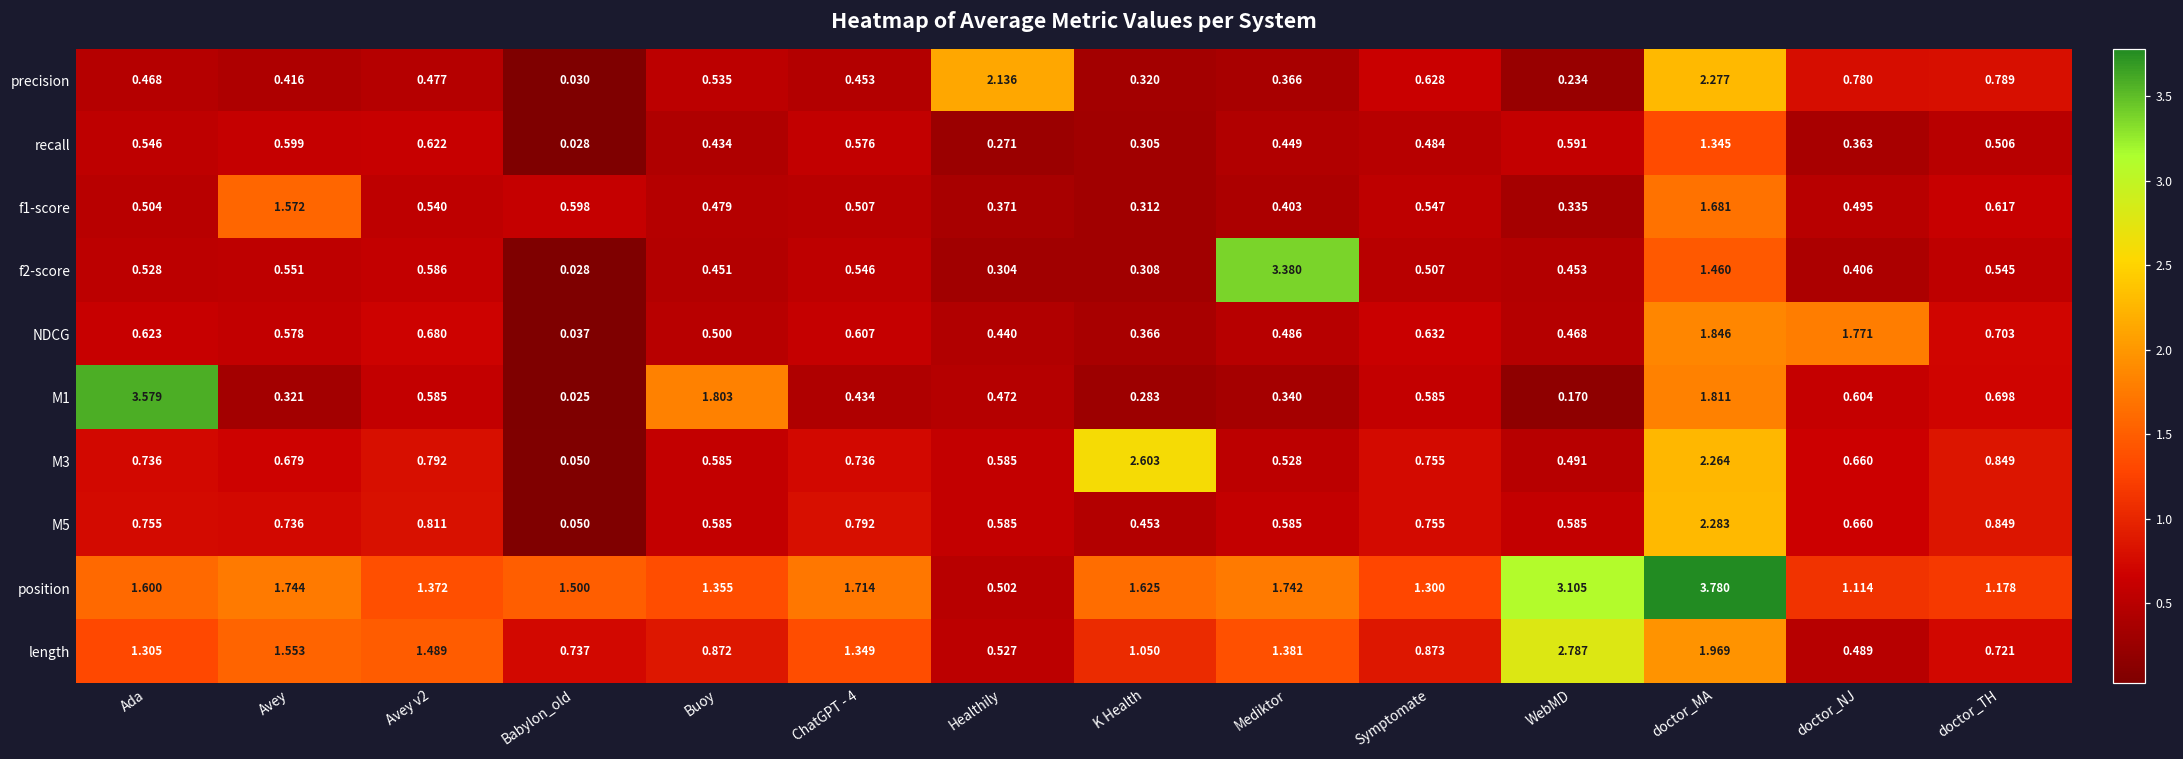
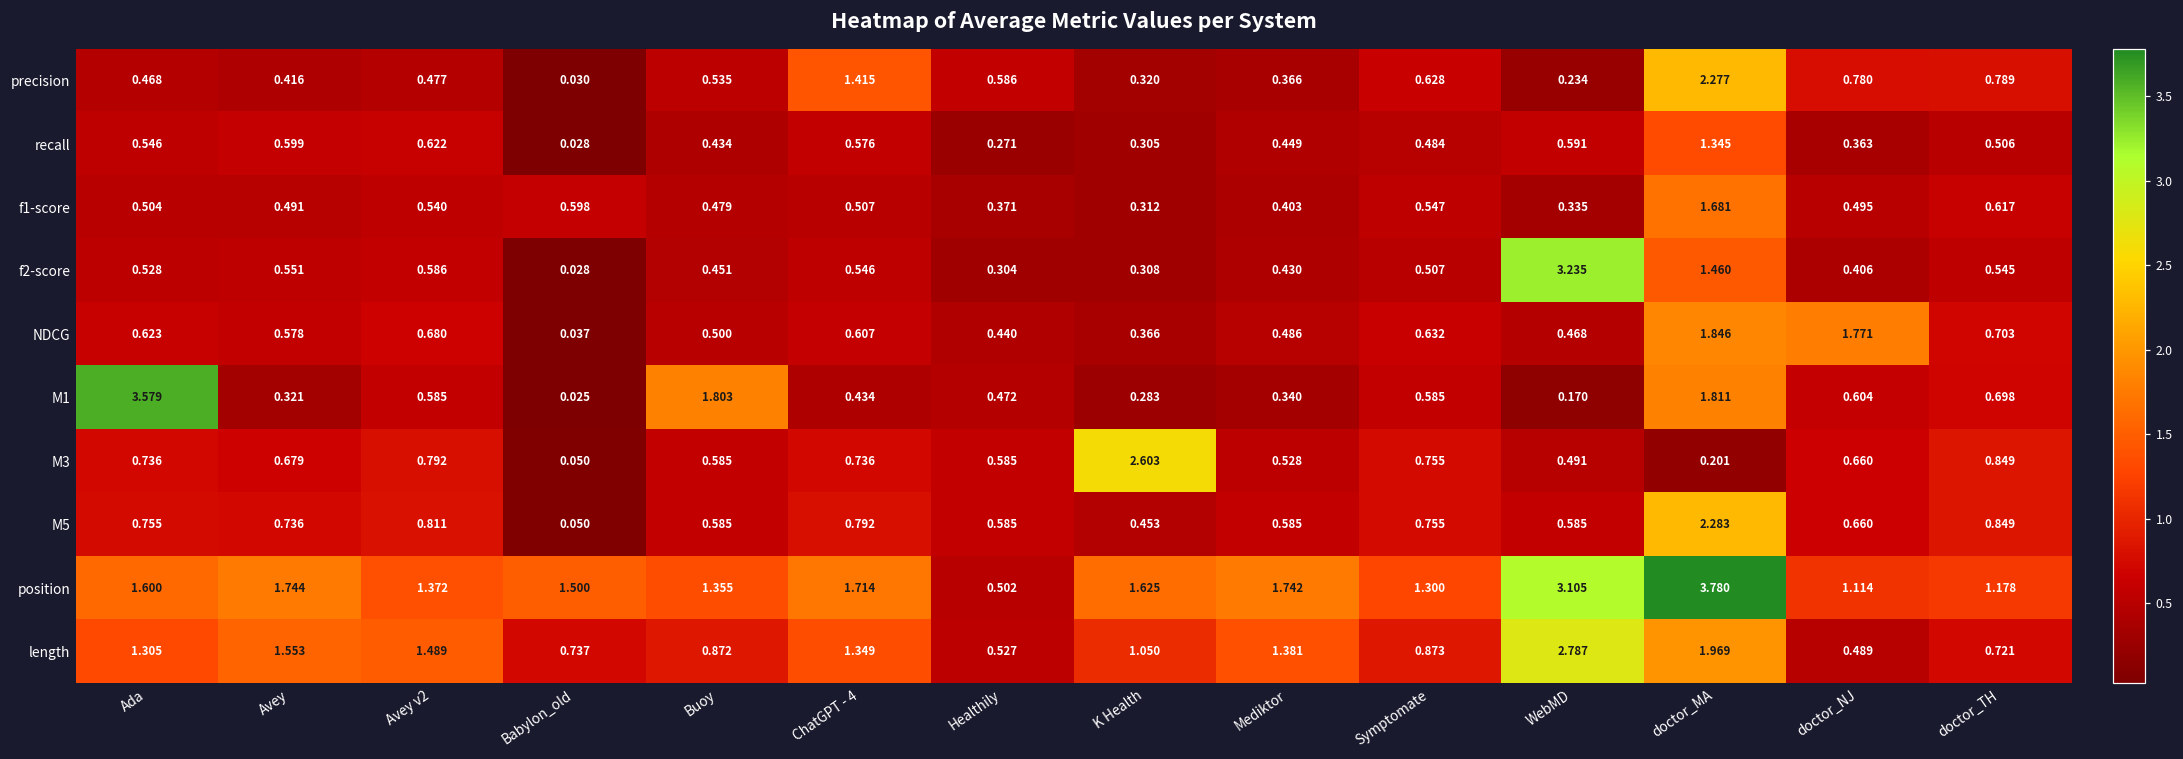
precision, ChatGPT - 4: 0.453 -> 1.415
precision, Healthily: 2.136 -> 0.586
f1-score, Avey: 1.572 -> 0.491
f2-score, Mediktor: 3.380 -> 0.430
f2-score, WebMD: 0.453 -> 3.235
M3, doctor_MA: 2.264 -> 0.201
